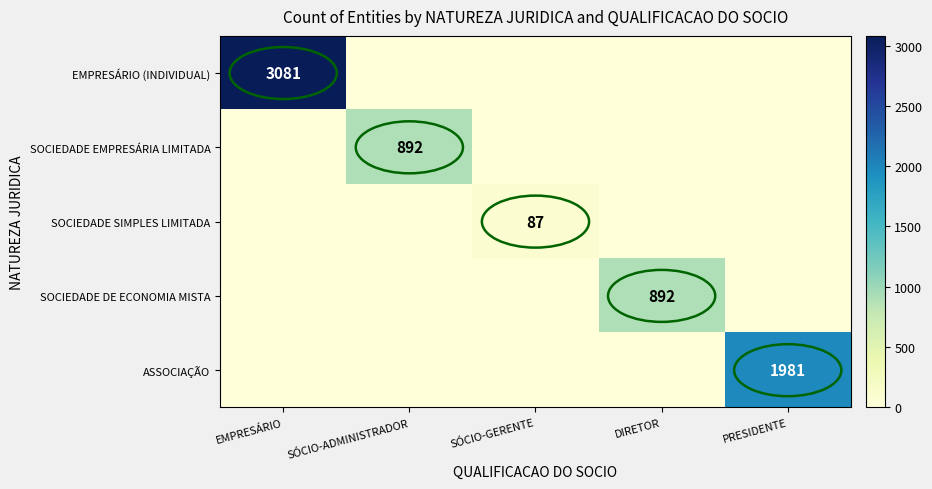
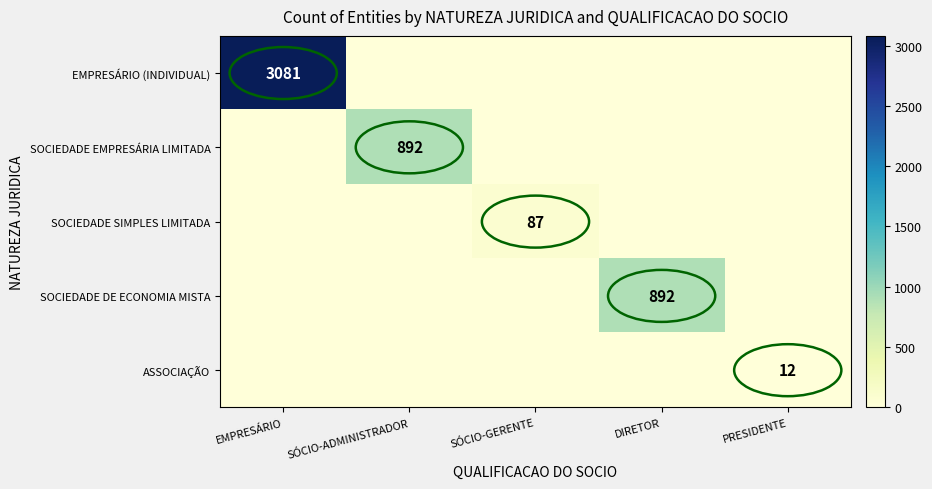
ASSOCIAÇÃO, PRESIDENTE: 1981 -> 12
